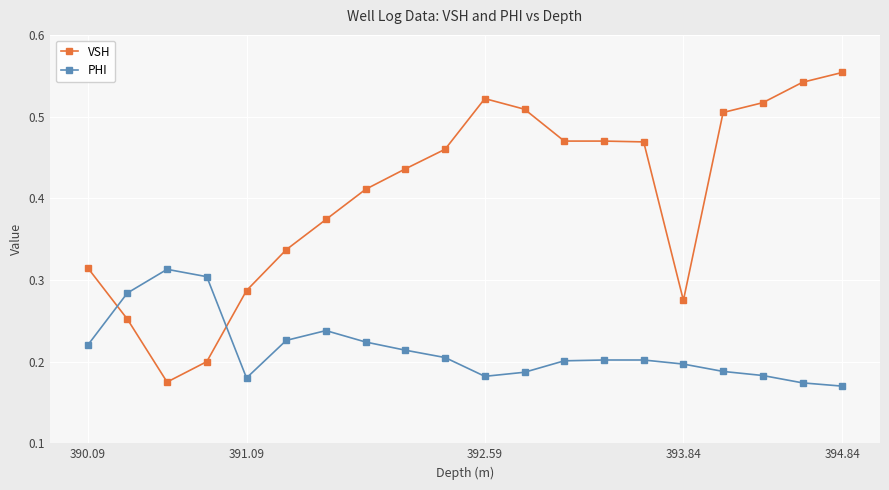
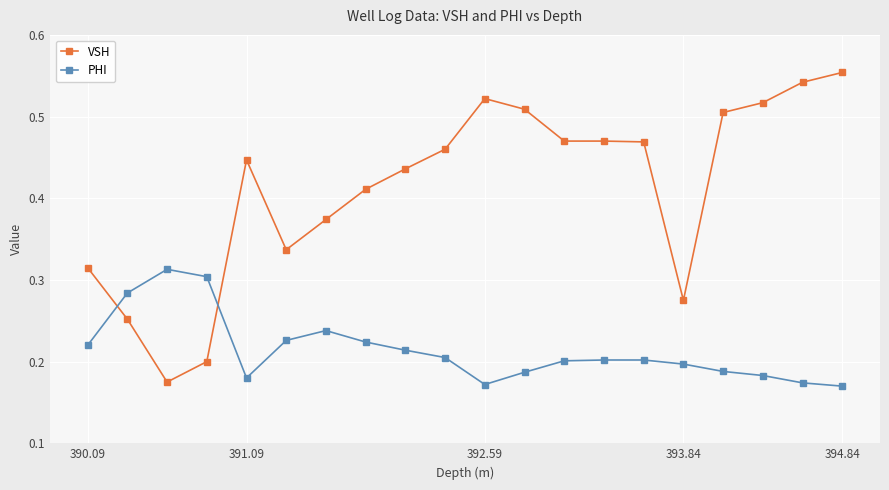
VSH, 391.09: 0.29 -> 0.45
PHI, 392.59: 0.18 -> 0.17
